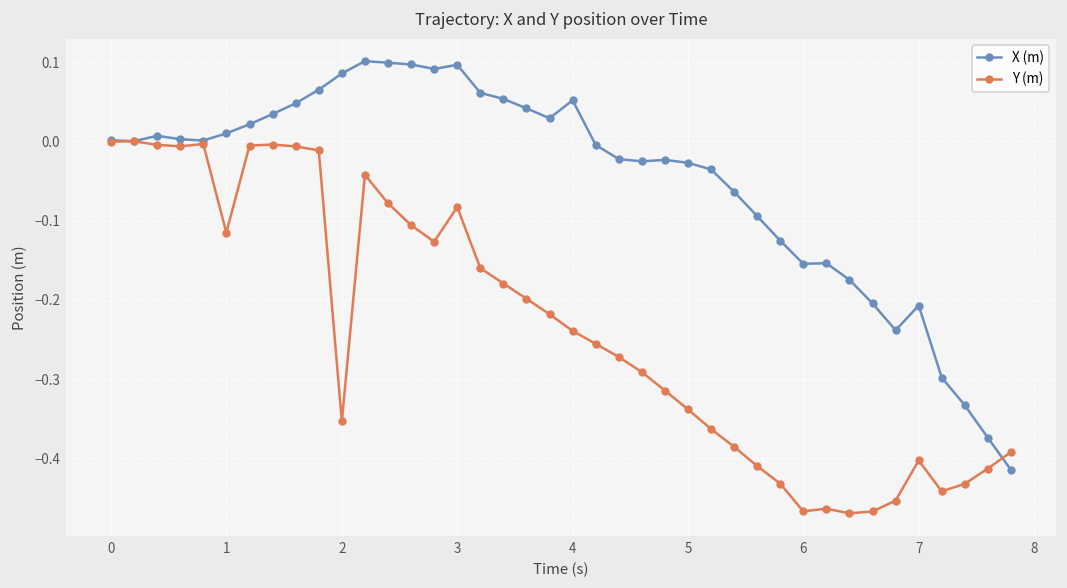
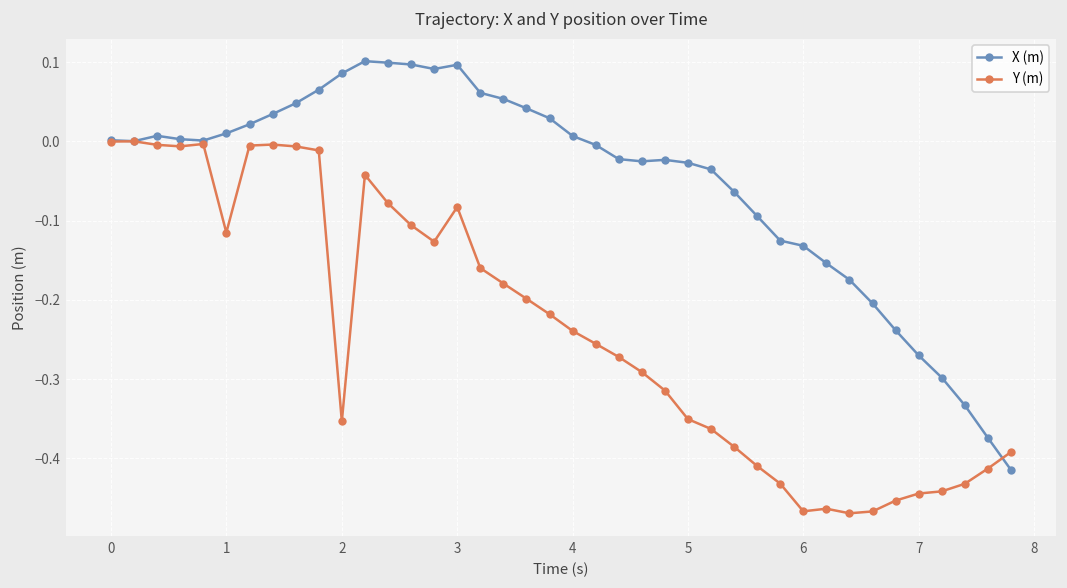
X (m), 4: 0.05 -> 0.01
Y (m), 5: -0.34 -> -0.35
X (m), 6: -0.15 -> -0.13
X (m), 7: -0.21 -> -0.27
Y (m), 7: -0.40 -> -0.44
